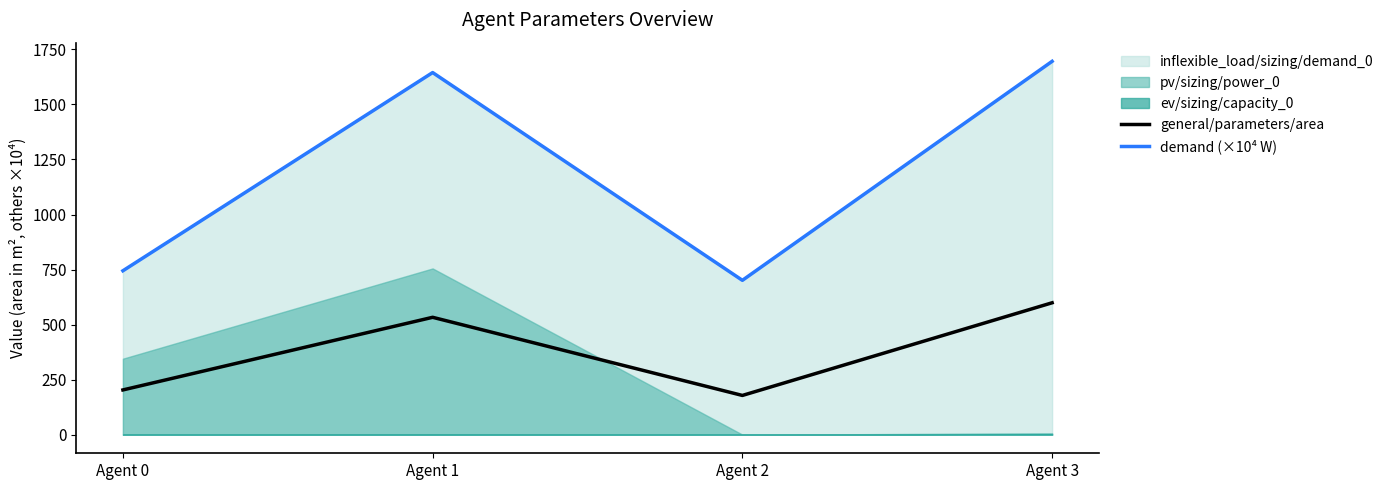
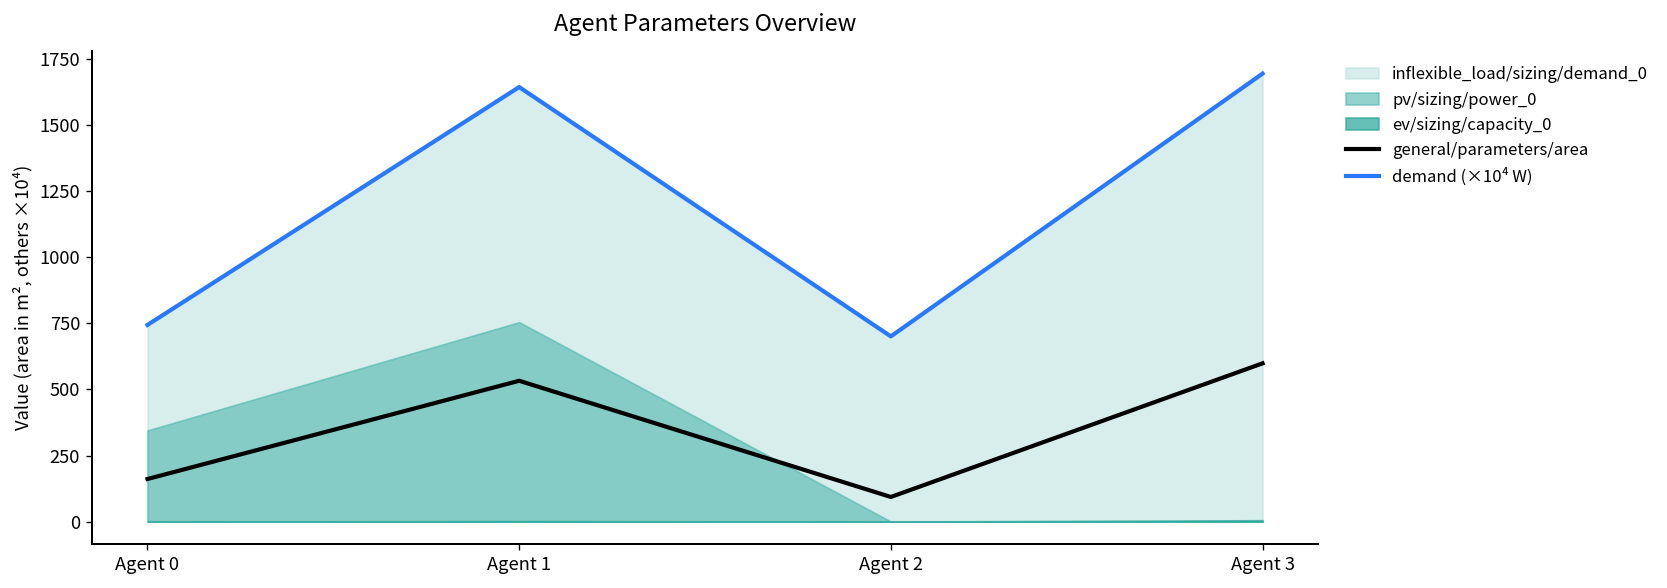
general/parameters/area, Agent 0: 200 -> 160
general/parameters/area, Agent 2: 180 -> 90
